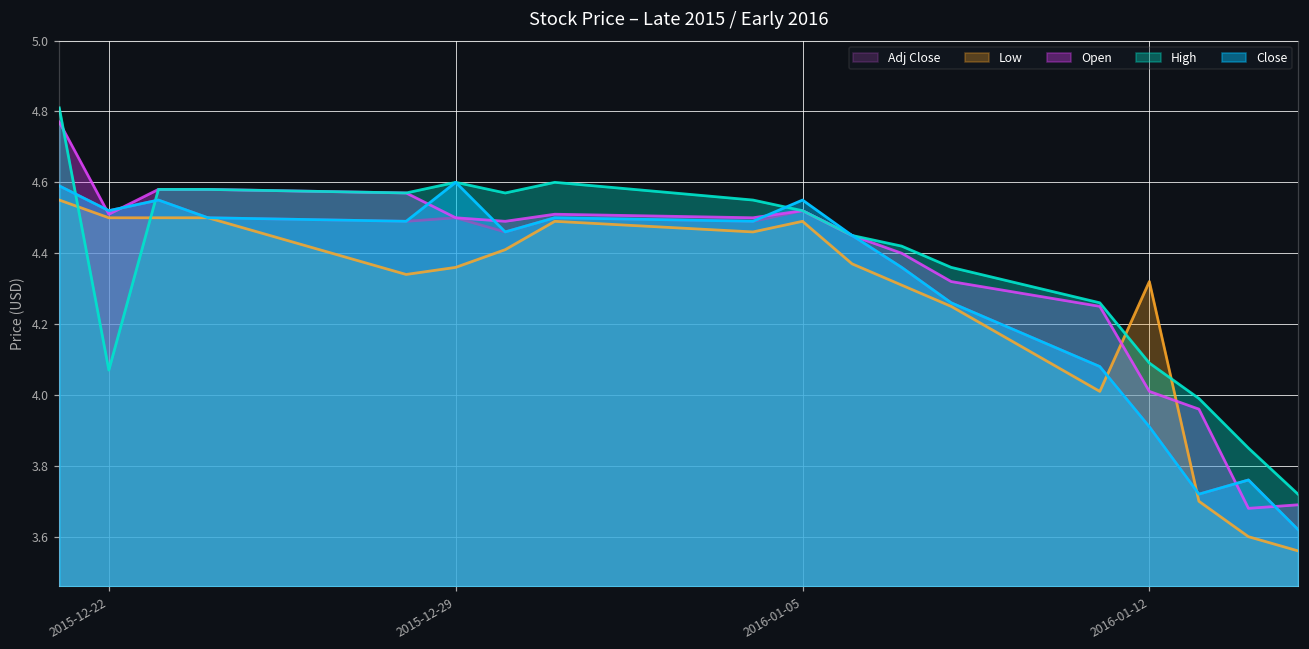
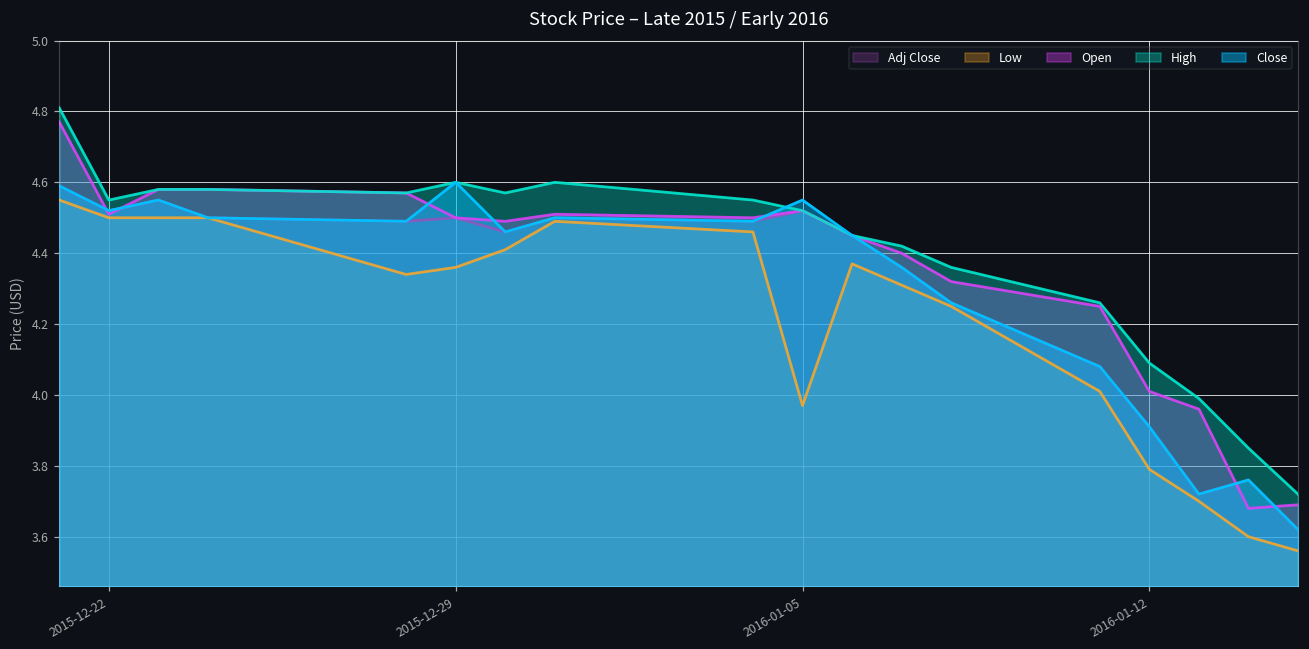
High, 2015-12-22: 4.07 -> 4.55
Low, 2016-01-05: 4.49 -> 3.97
Low, 2016-01-12: 4.32 -> 3.79
